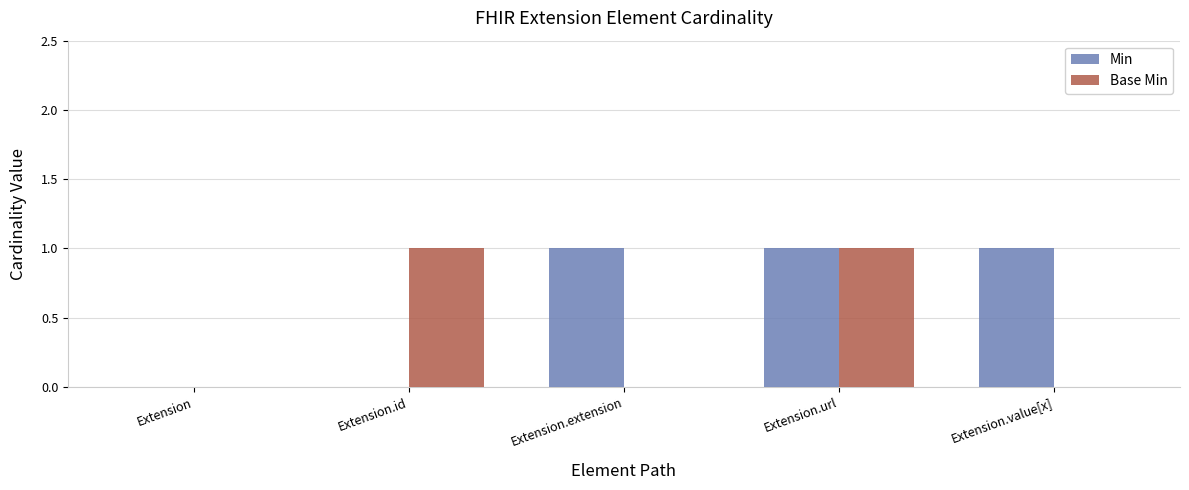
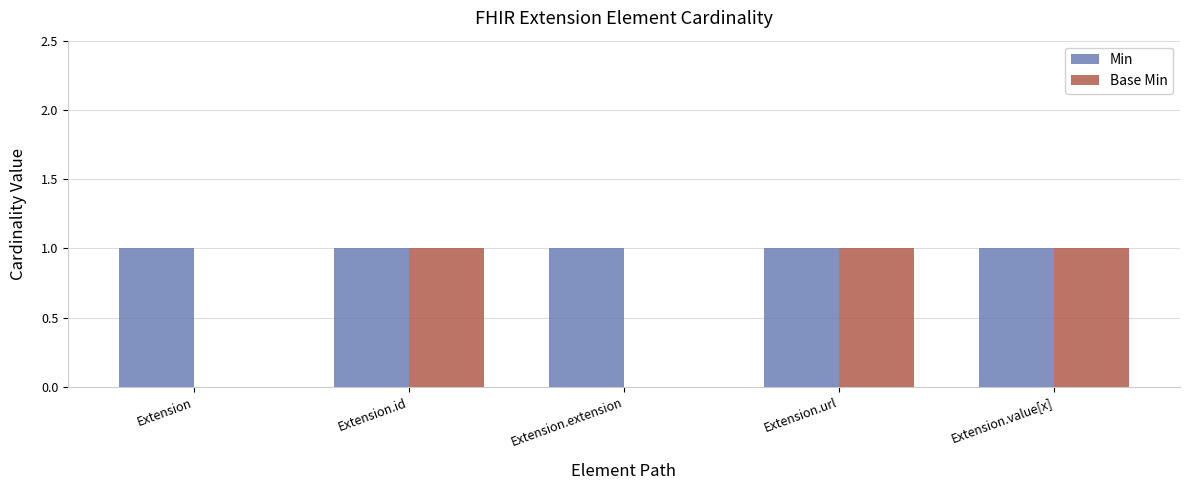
Min, Extension: 0 -> 1
Min, Extension.id: 0 -> 1
Base Min, Extension.value[x]: 0 -> 1
